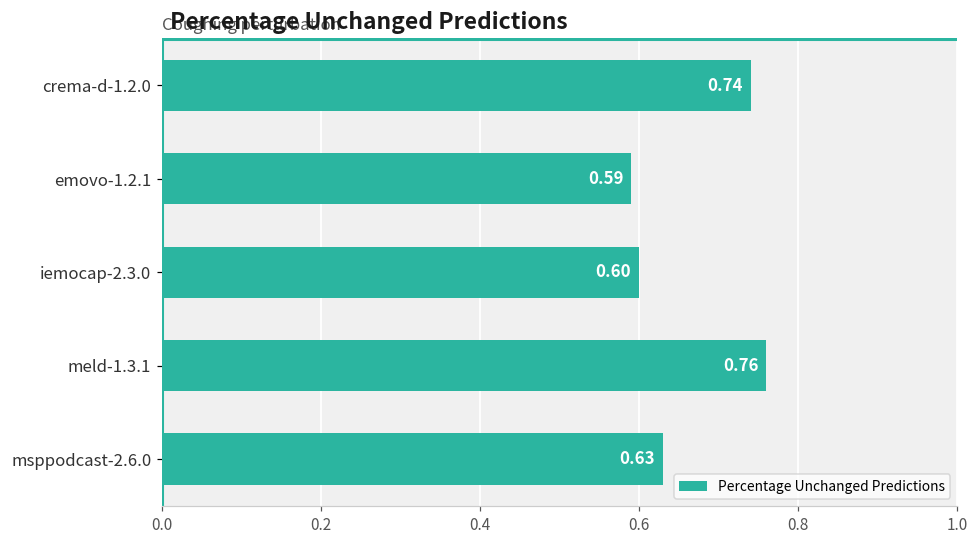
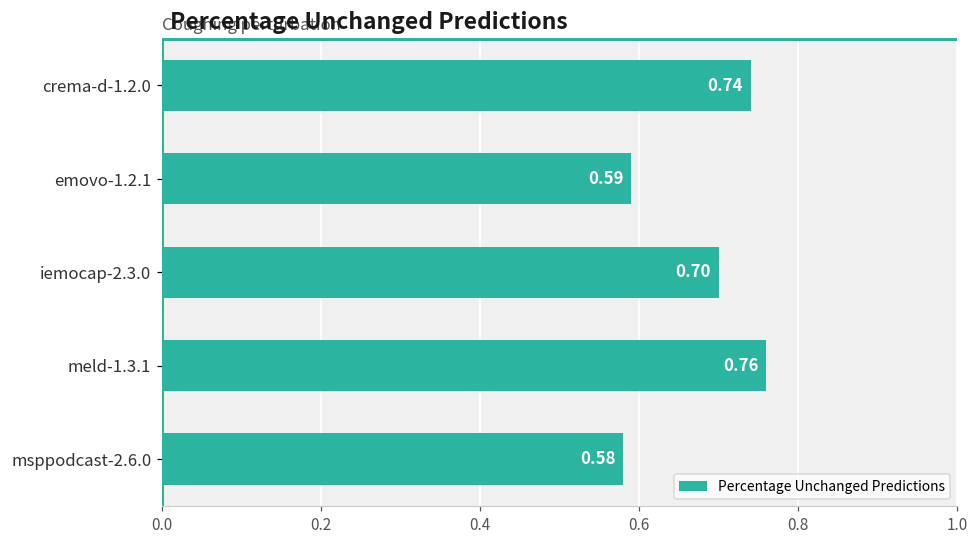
iemocap-2.3.0: 0.60 -> 0.70
msppodcast-2.6.0: 0.63 -> 0.58
